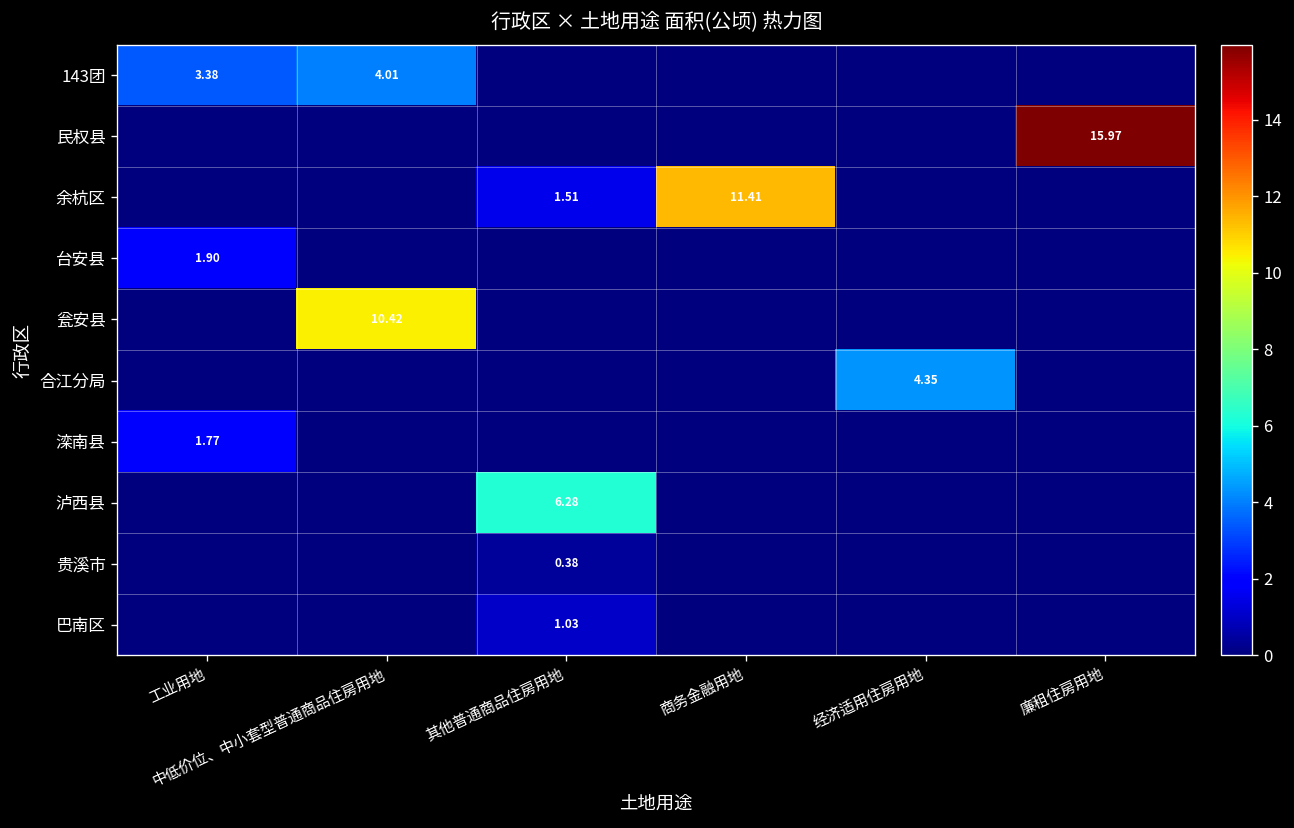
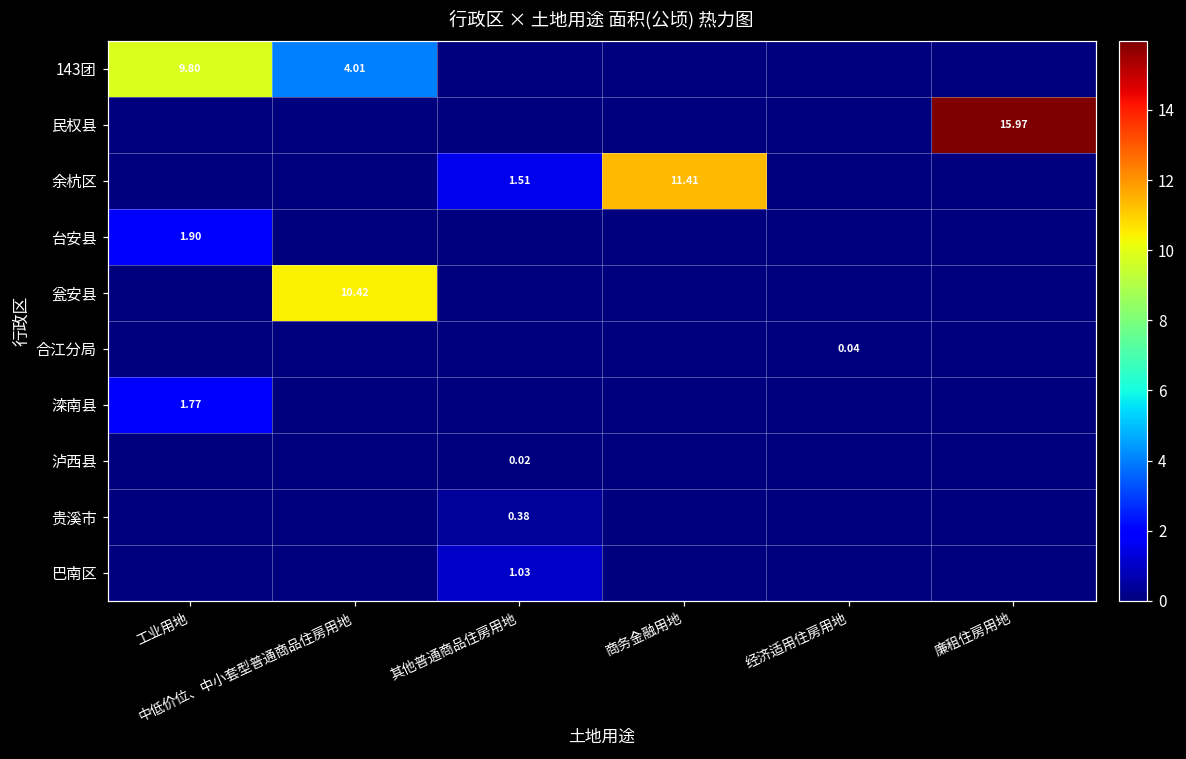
143团, 工业用地: 3.38 -> 9.80
合江分局, 经济适用住房用地: 4.35 -> 0.04
泸西县, 其他普通商品住房用地: 6.28 -> 0.02
